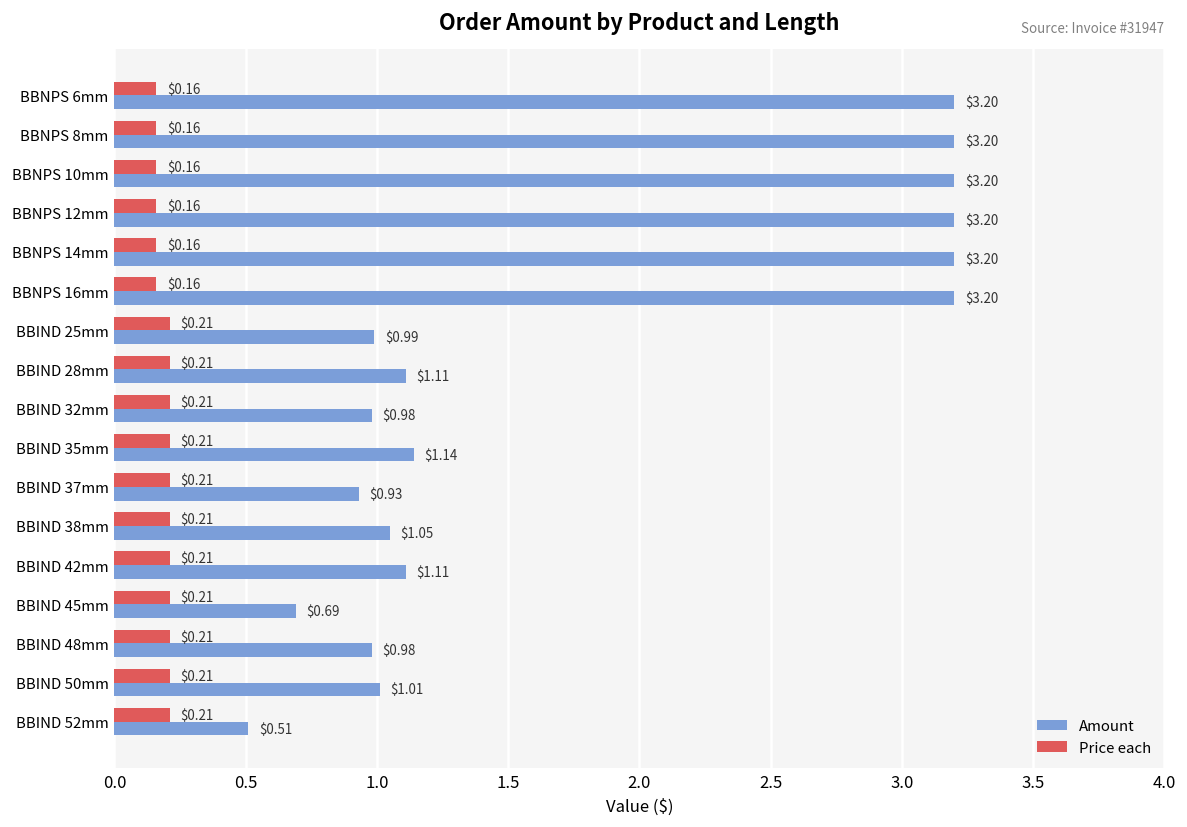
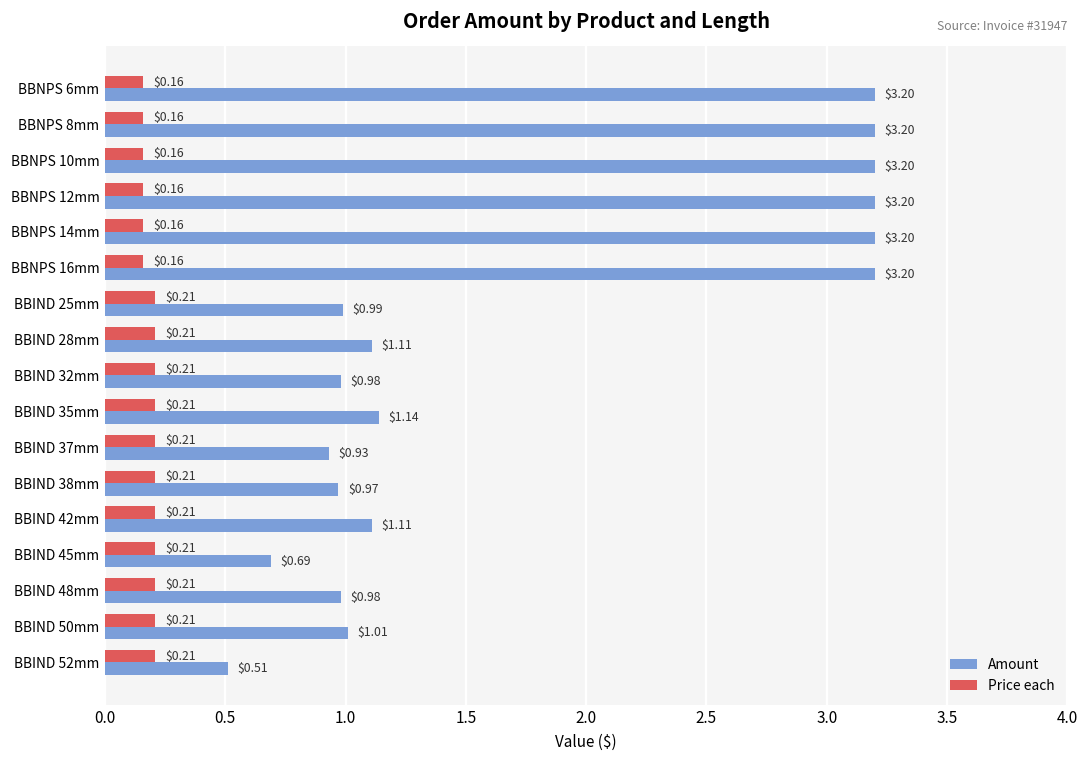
Amount, BBIND 38mm: $1.05 -> $0.97
